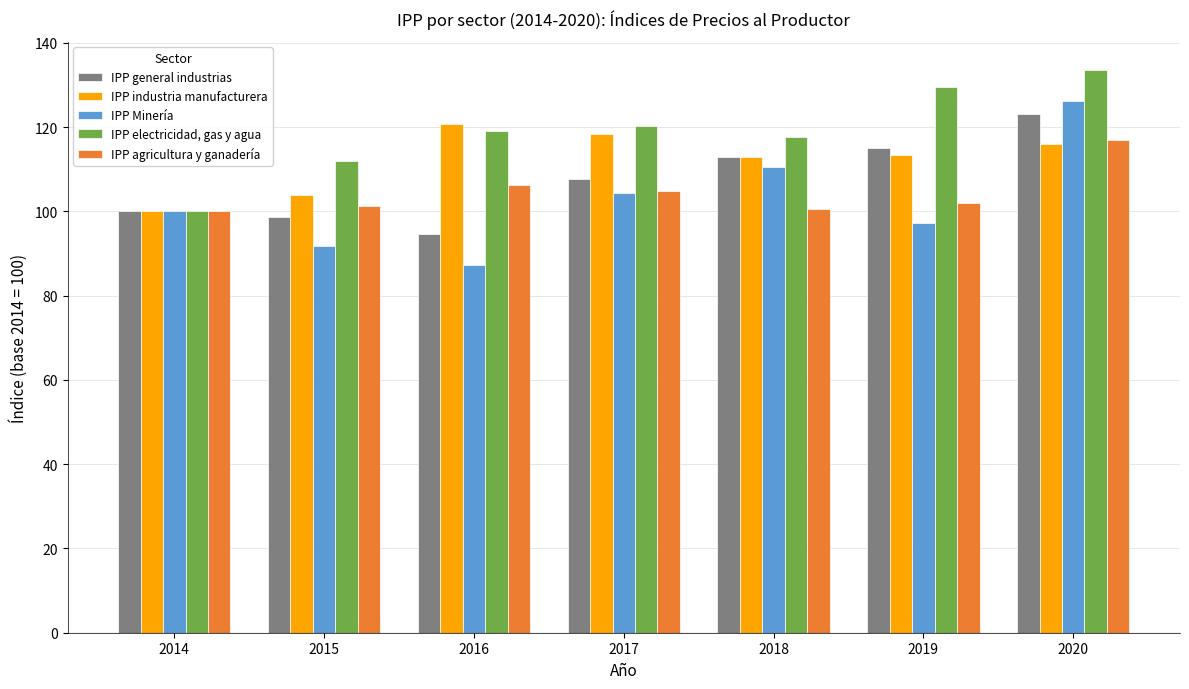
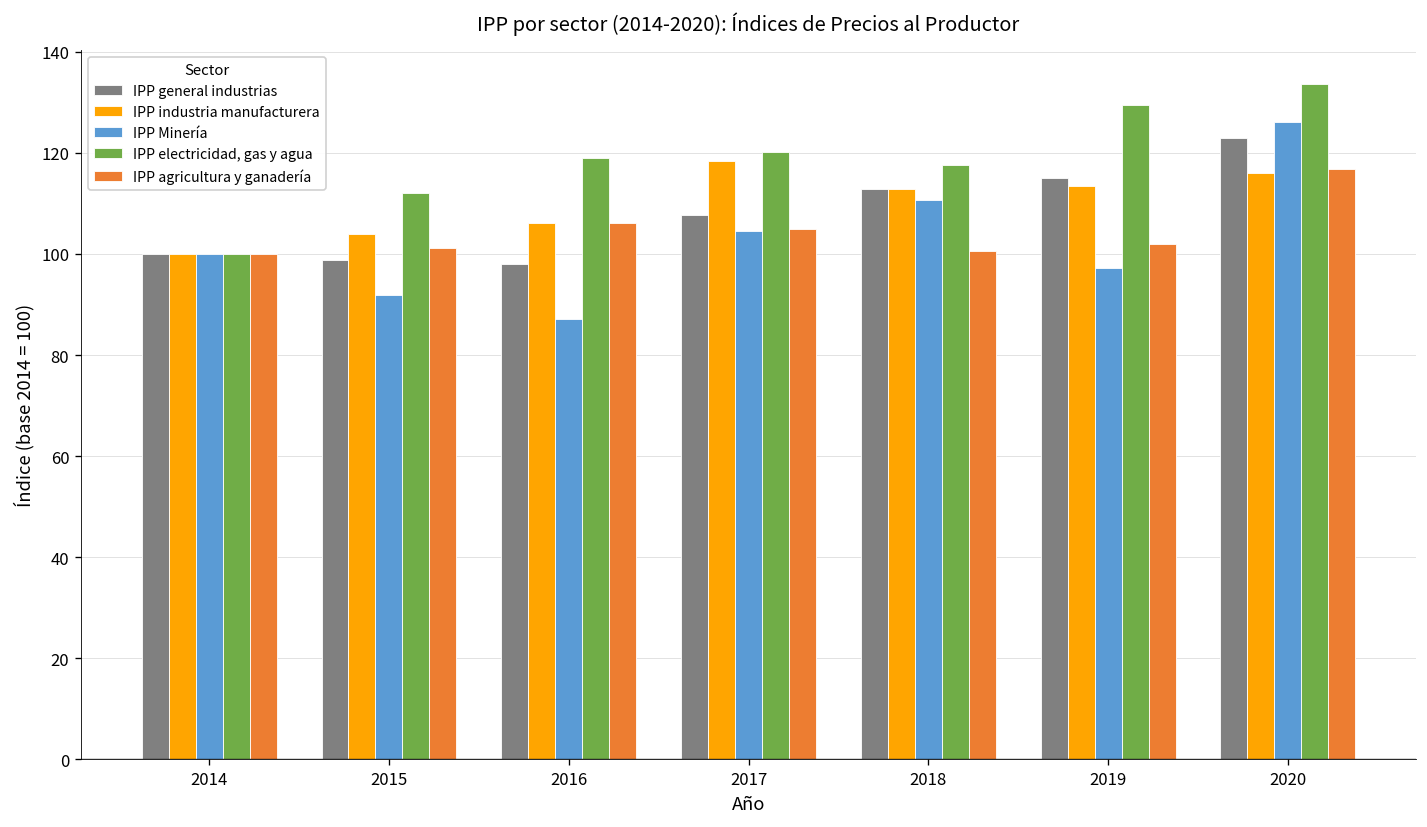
IPP general industrias, 2016: 95 -> 98
IPP industria manufacturera, 2016: 121 -> 106
